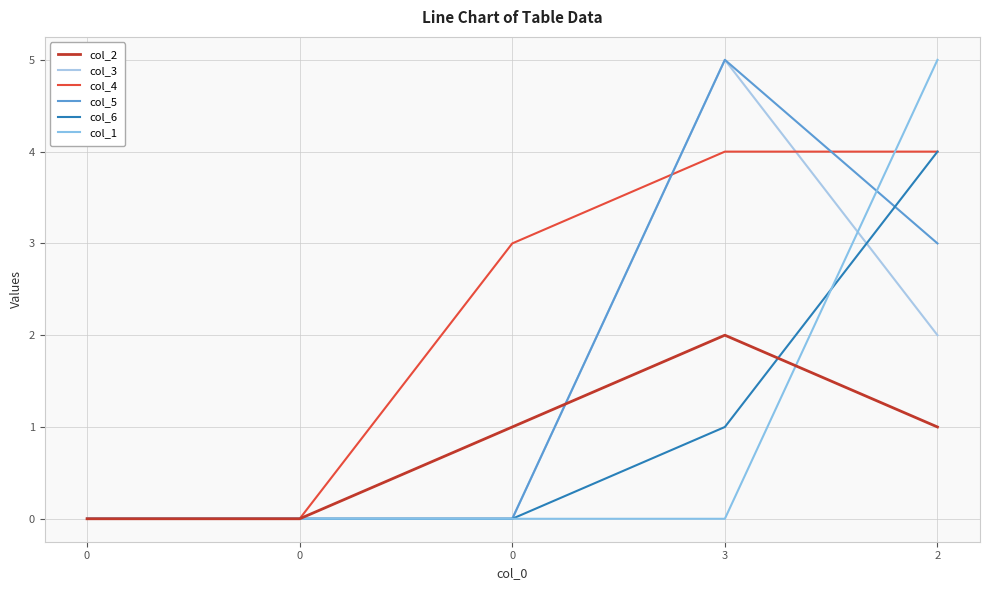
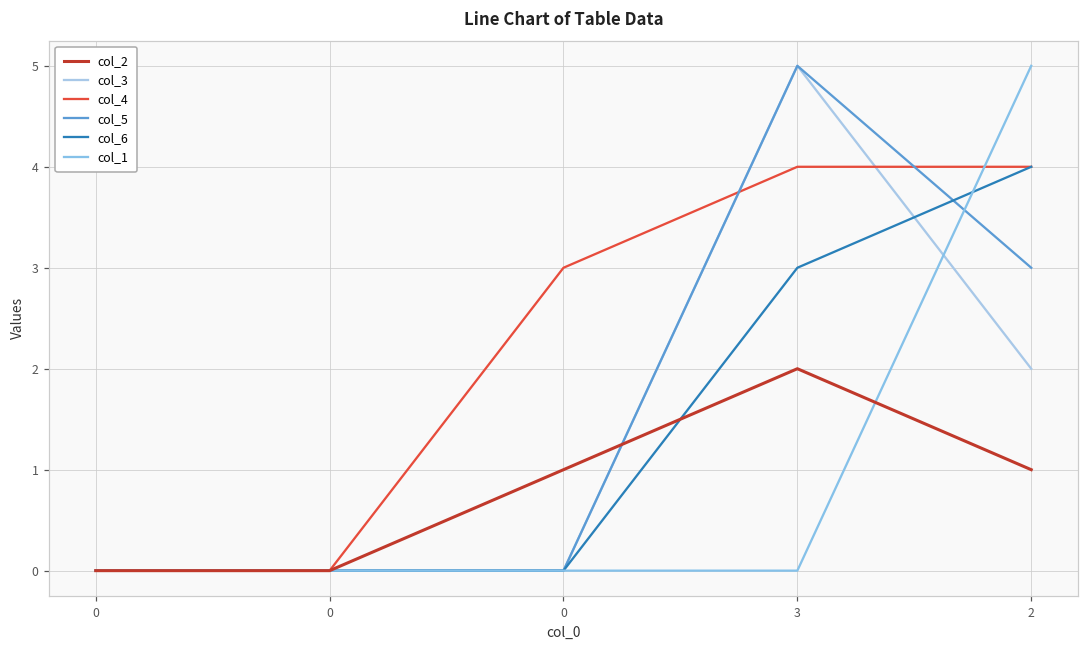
col_6, 3: 1 -> 3
